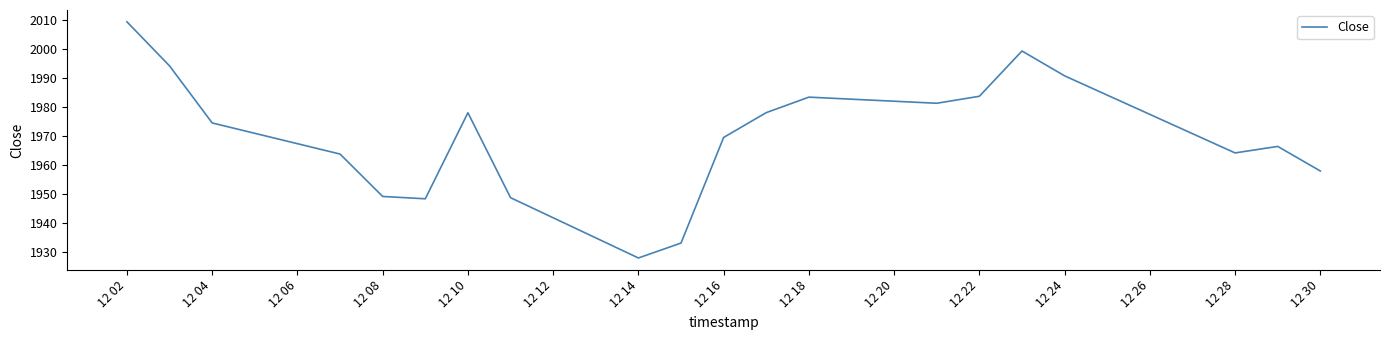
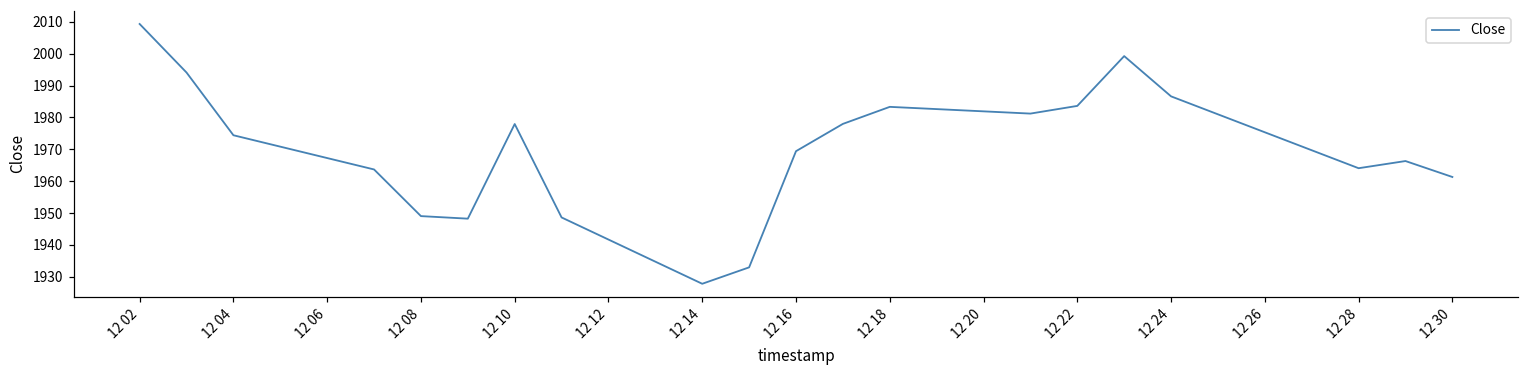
12 24: 1991 -> 1987
12 30: 1958 -> 1961
